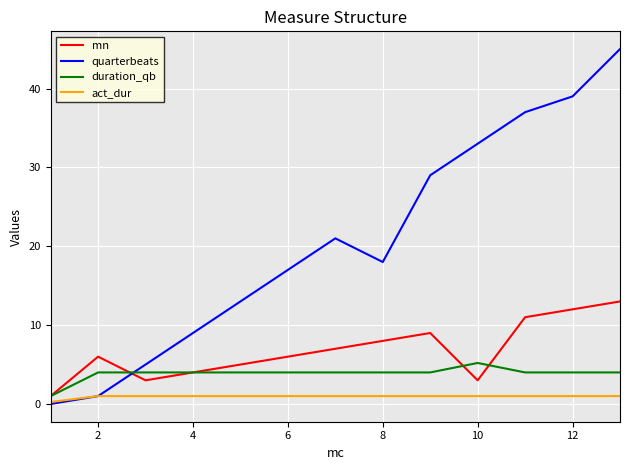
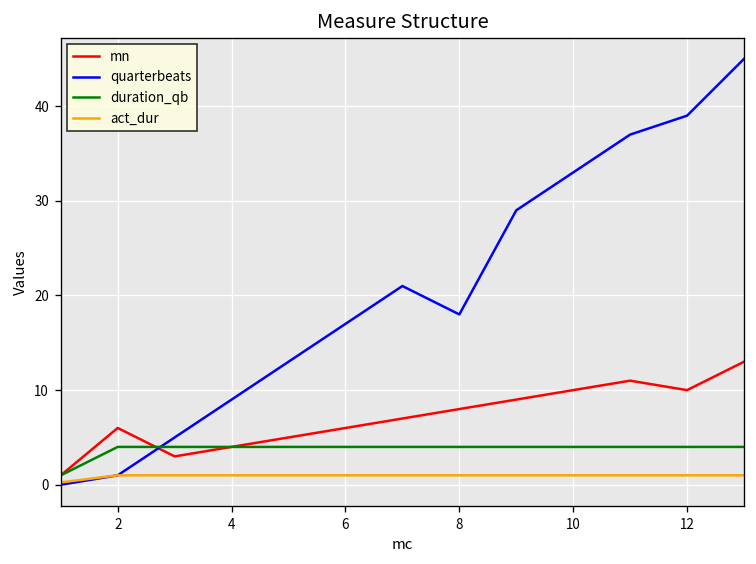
mn, 10: 3 -> 10
duration_qb, 10: 5 -> 4
mn, 12: 12 -> 10
